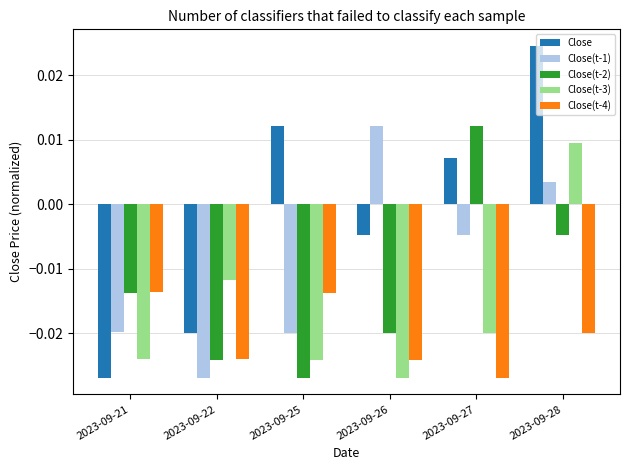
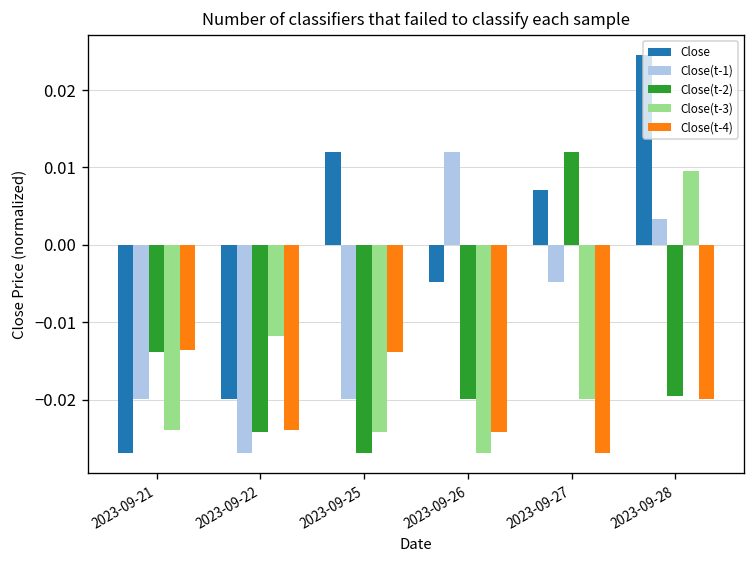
Close(t-2), 2023-09-28: -0.005 -> -0.020
